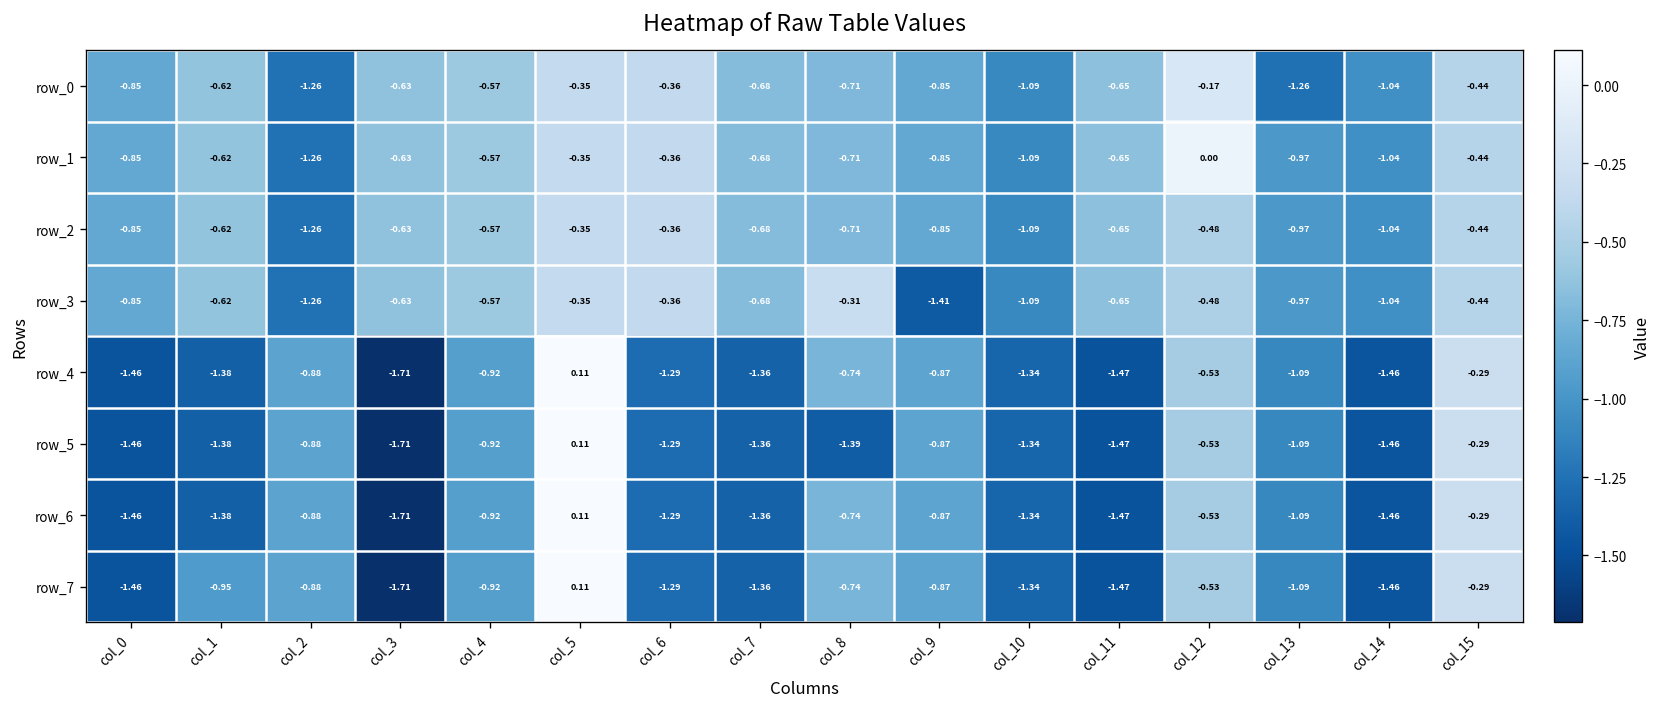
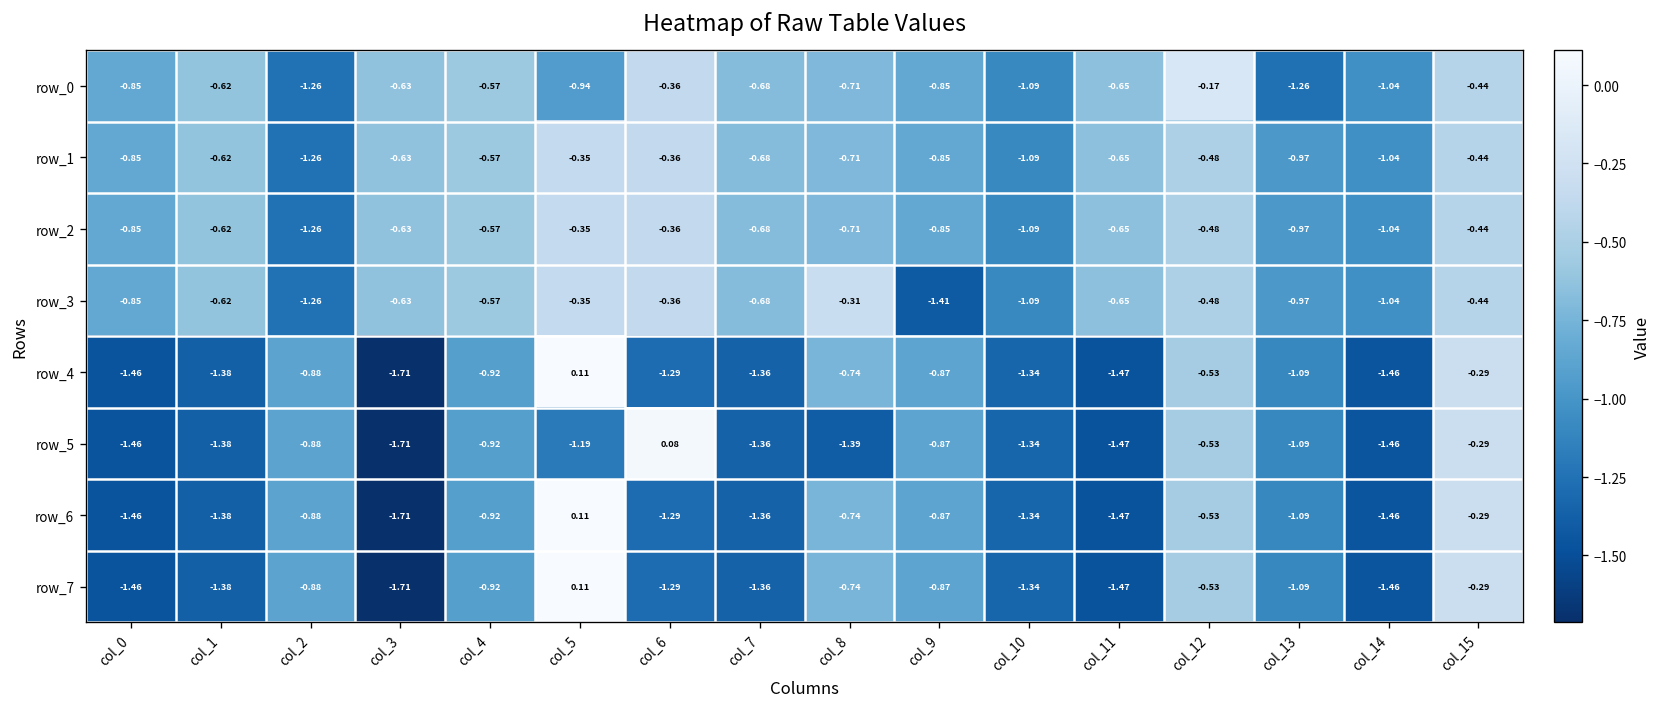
row_0, col_5: -0.35 -> -0.94
row_1, col_12: 0.00 -> -0.48
row_5, col_5: 0.11 -> -1.19
row_5, col_6: -1.29 -> 0.08
row_7, col_1: -0.95 -> -1.38
